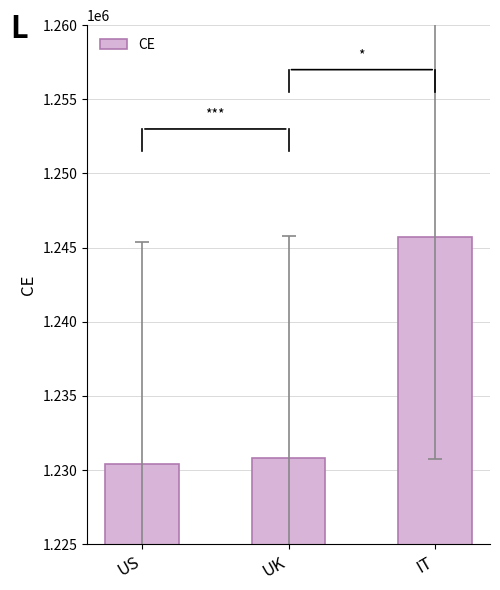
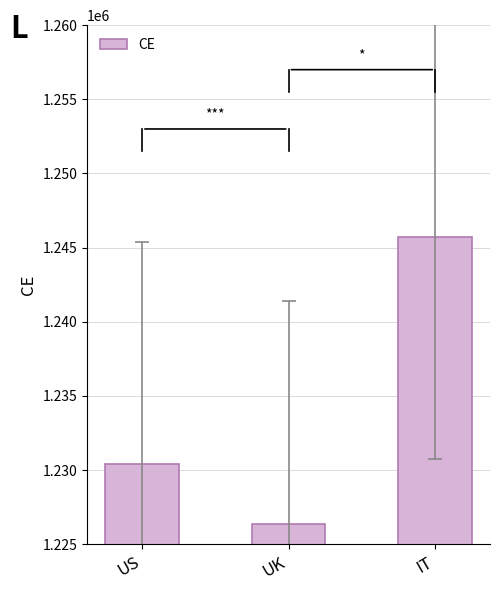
CE, UK: 1230800 -> 1226400
